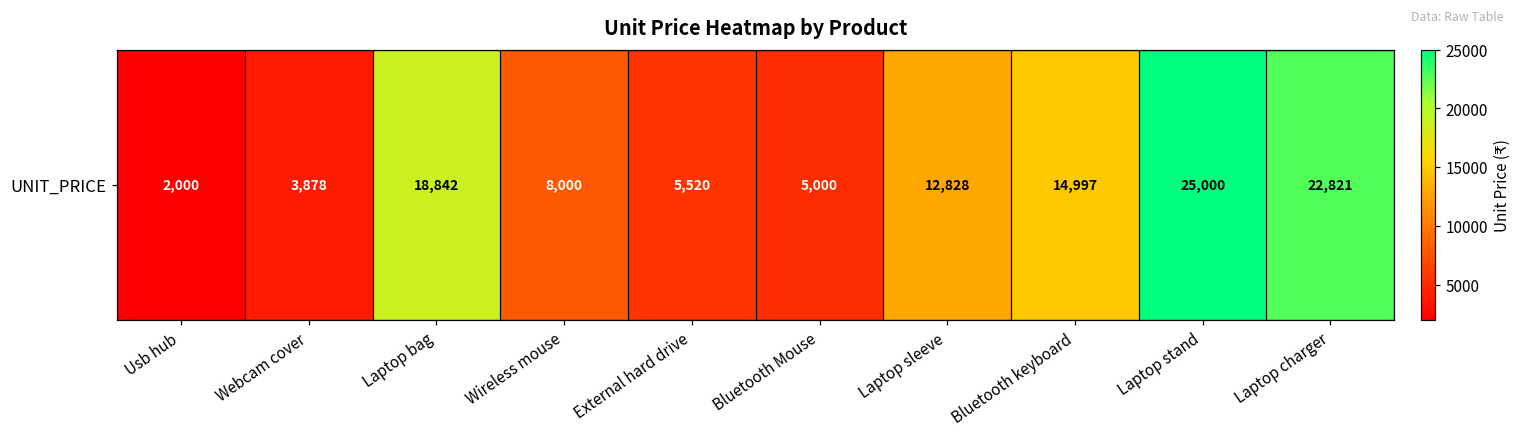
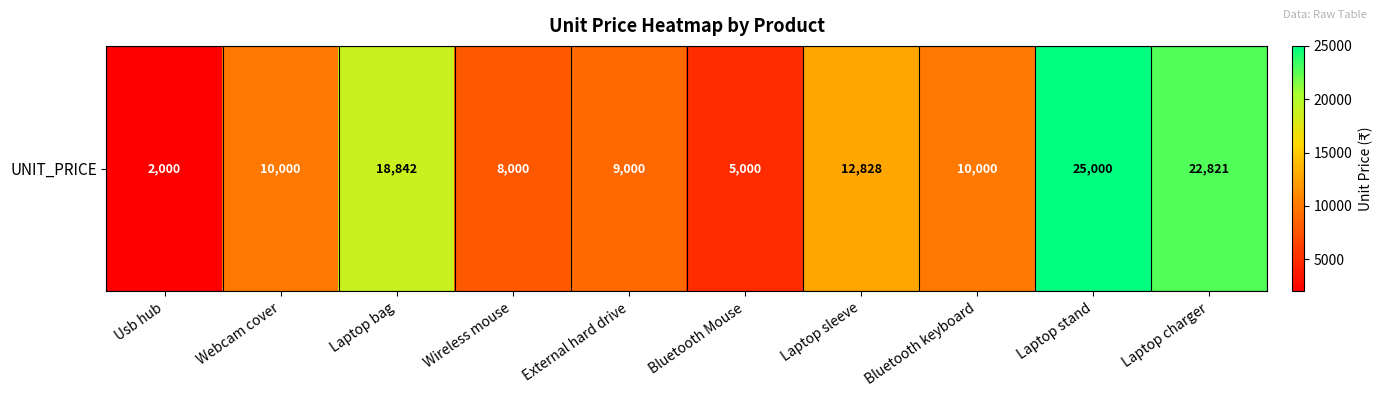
UNIT_PRICE, Webcam cover: 3,878 -> 10,000
UNIT_PRICE, External hard drive: 5,520 -> 9,000
UNIT_PRICE, Bluetooth keyboard: 14,997 -> 10,000
